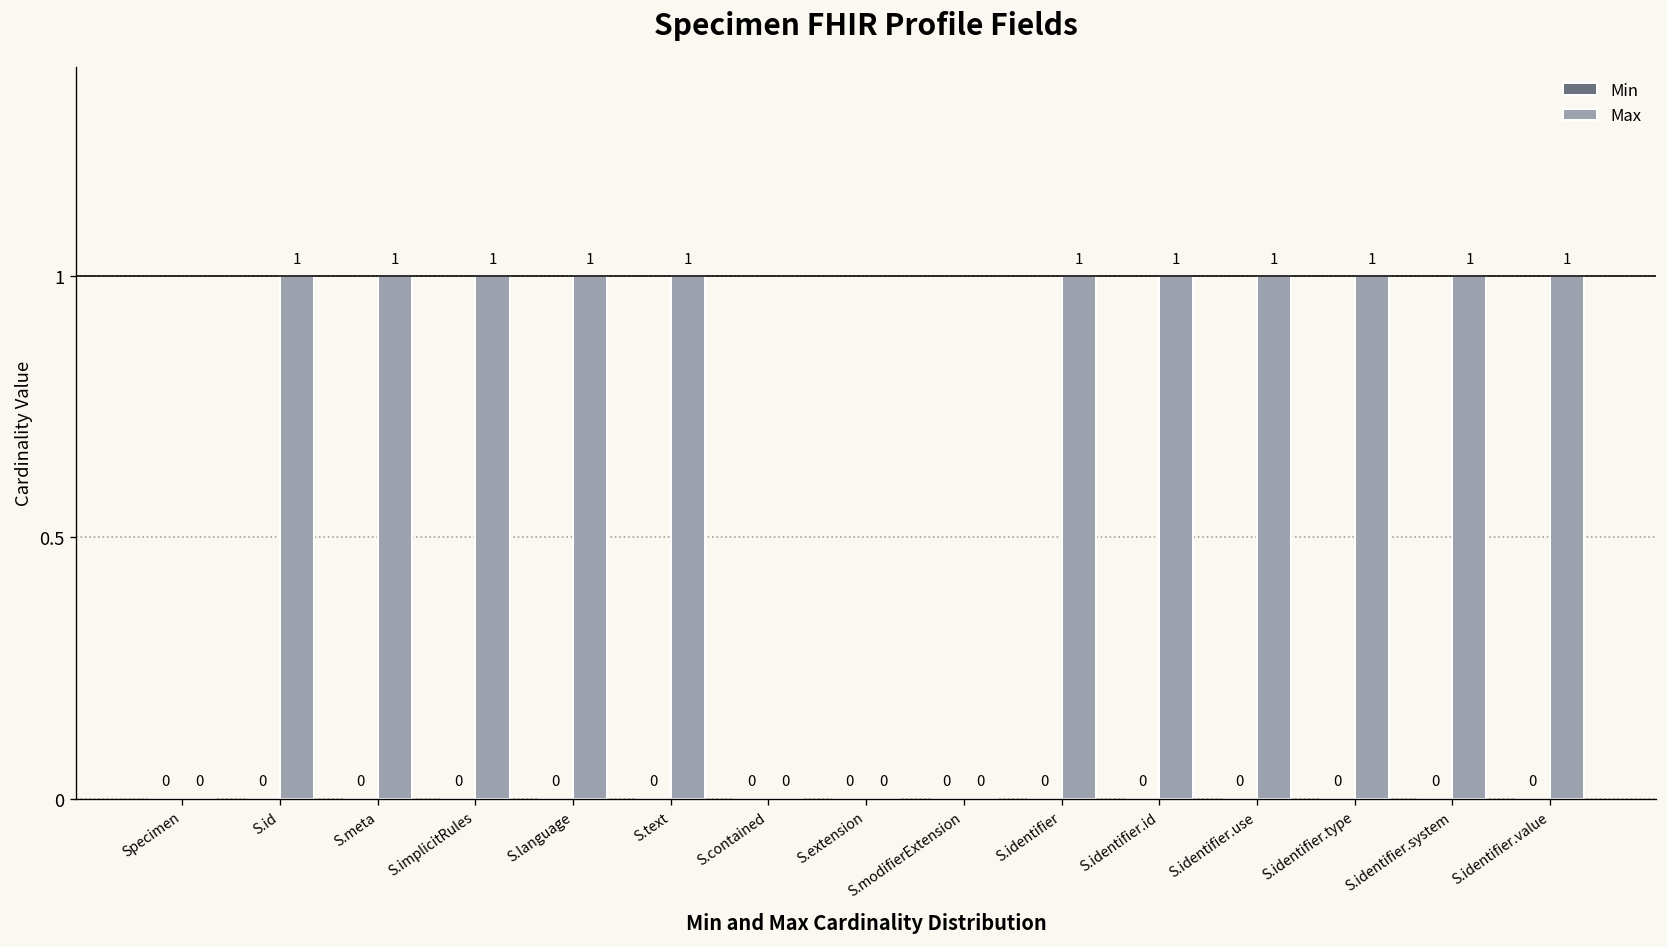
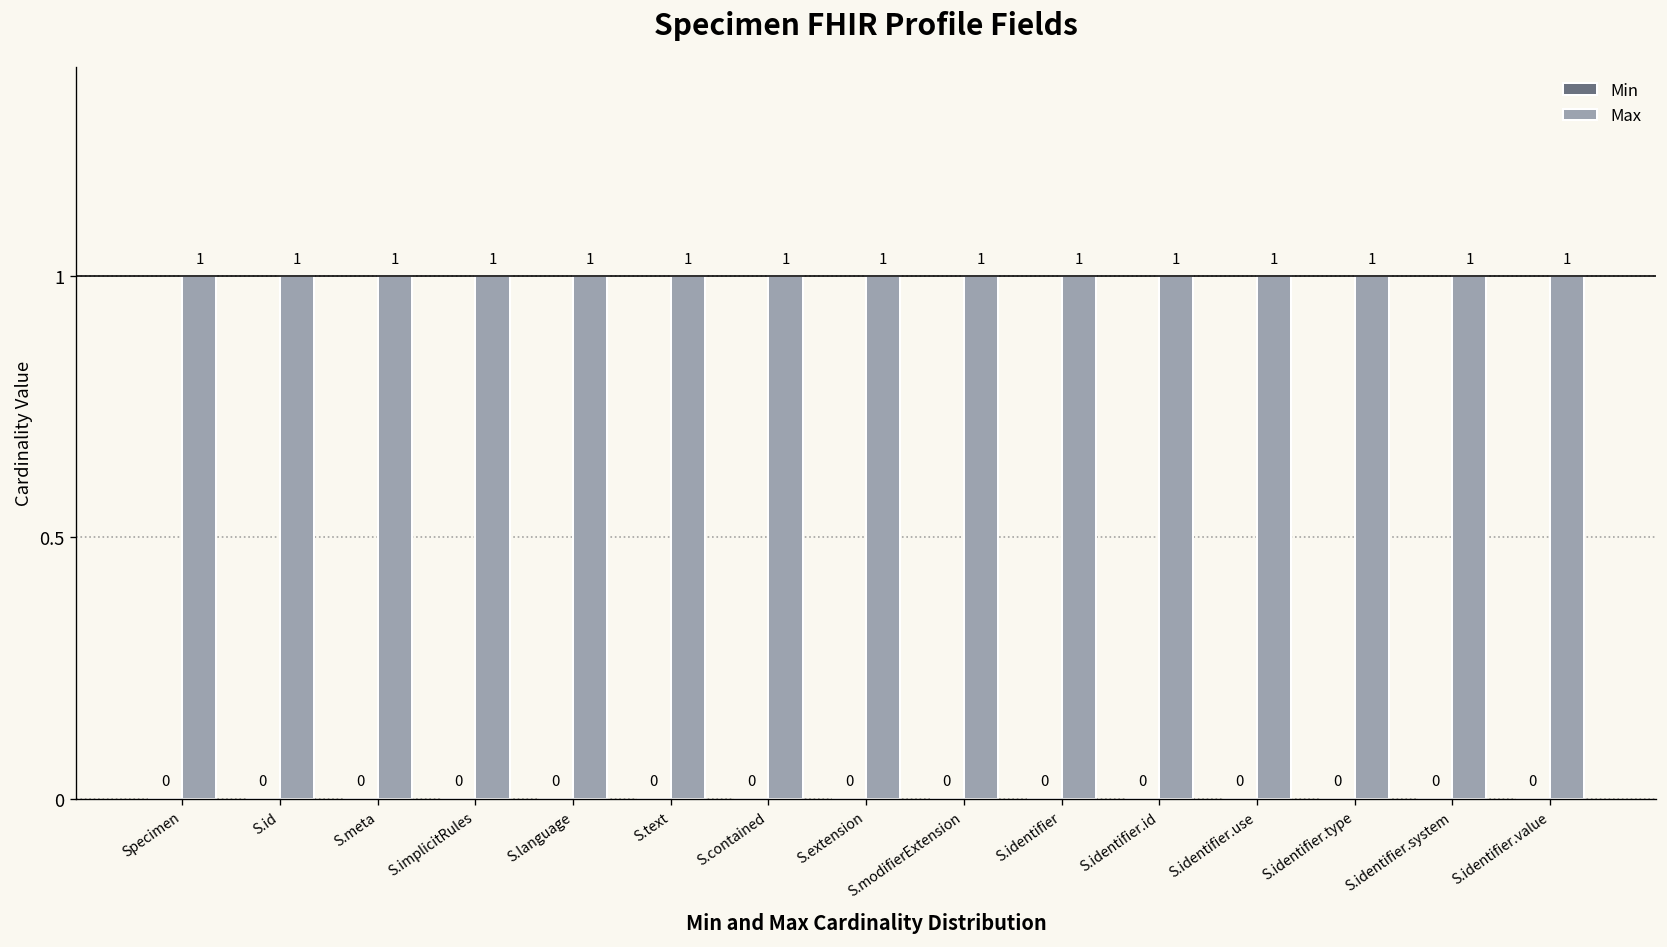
Max, Specimen: 0 -> 1
Max, S.contained: 0 -> 1
Max, S.extension: 0 -> 1
Max, S.modifierExtension: 0 -> 1
